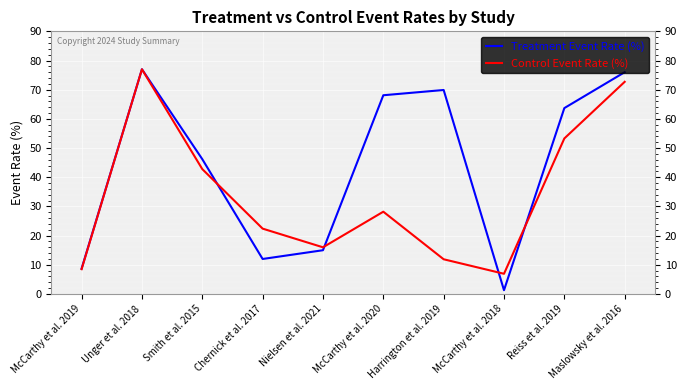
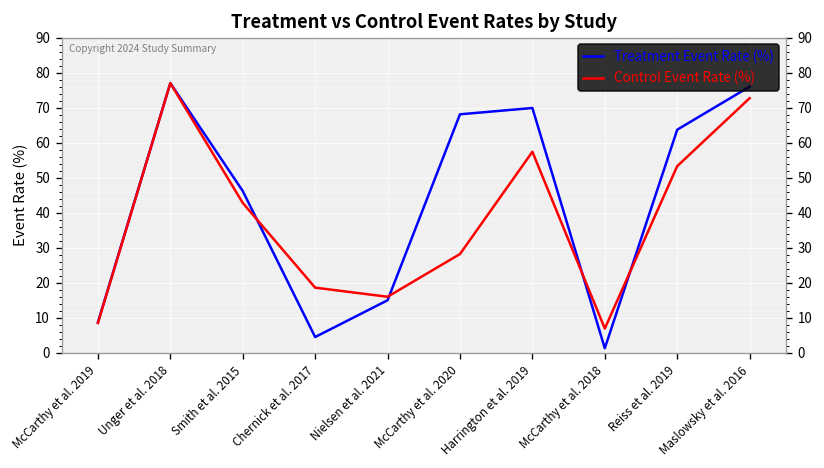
Treatment Event Rate (%), Chernick et al. 2017: 12 -> 5
Control Event Rate (%), Chernick et al. 2017: 22 -> 19
Control Event Rate (%), Harrington et al. 2019: 12 -> 57
